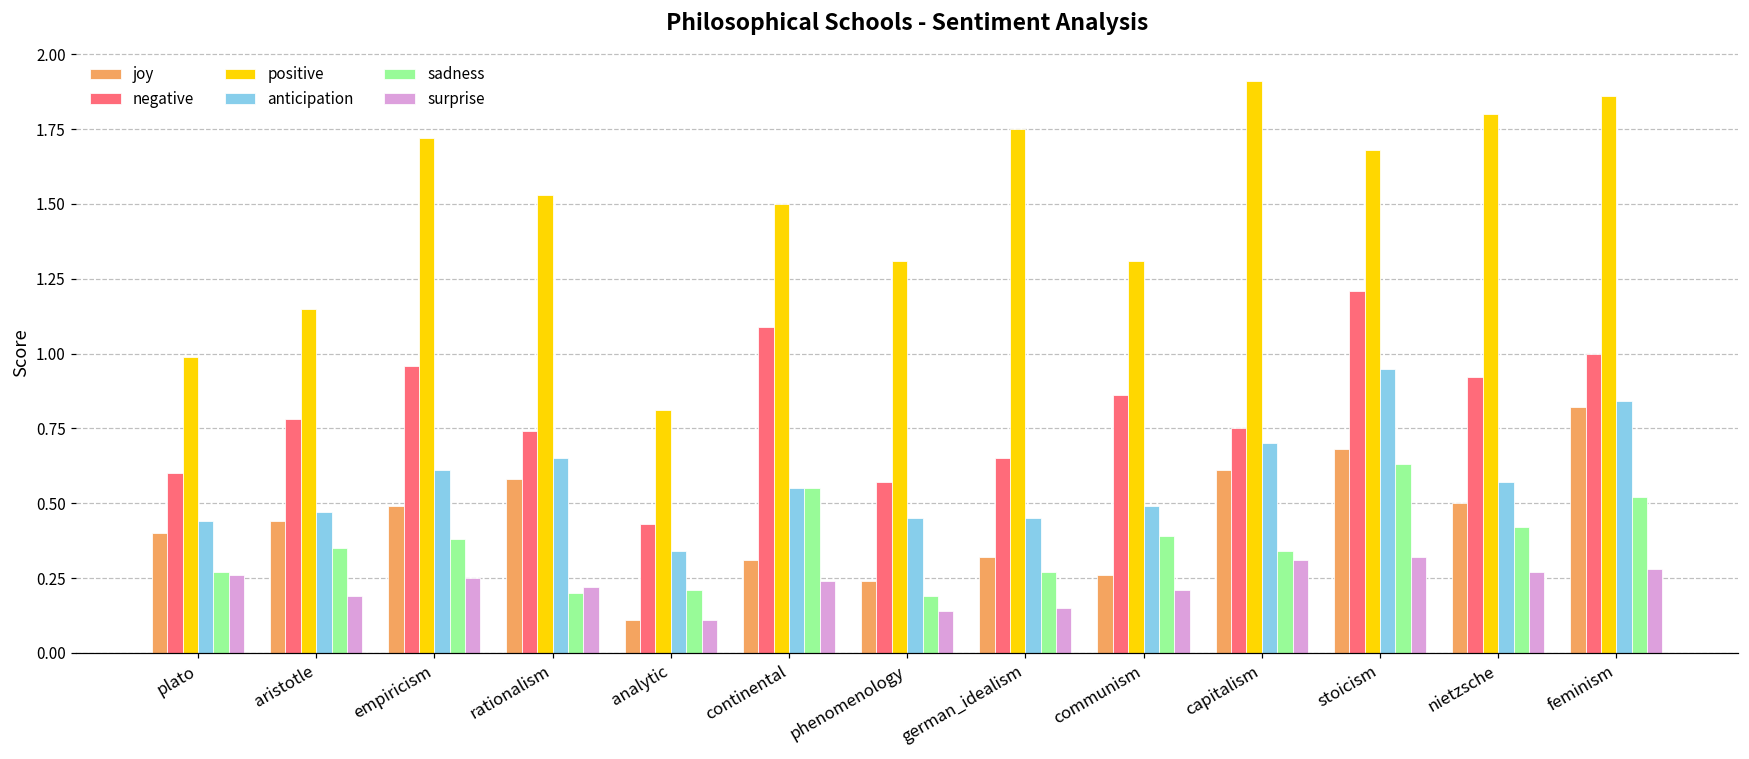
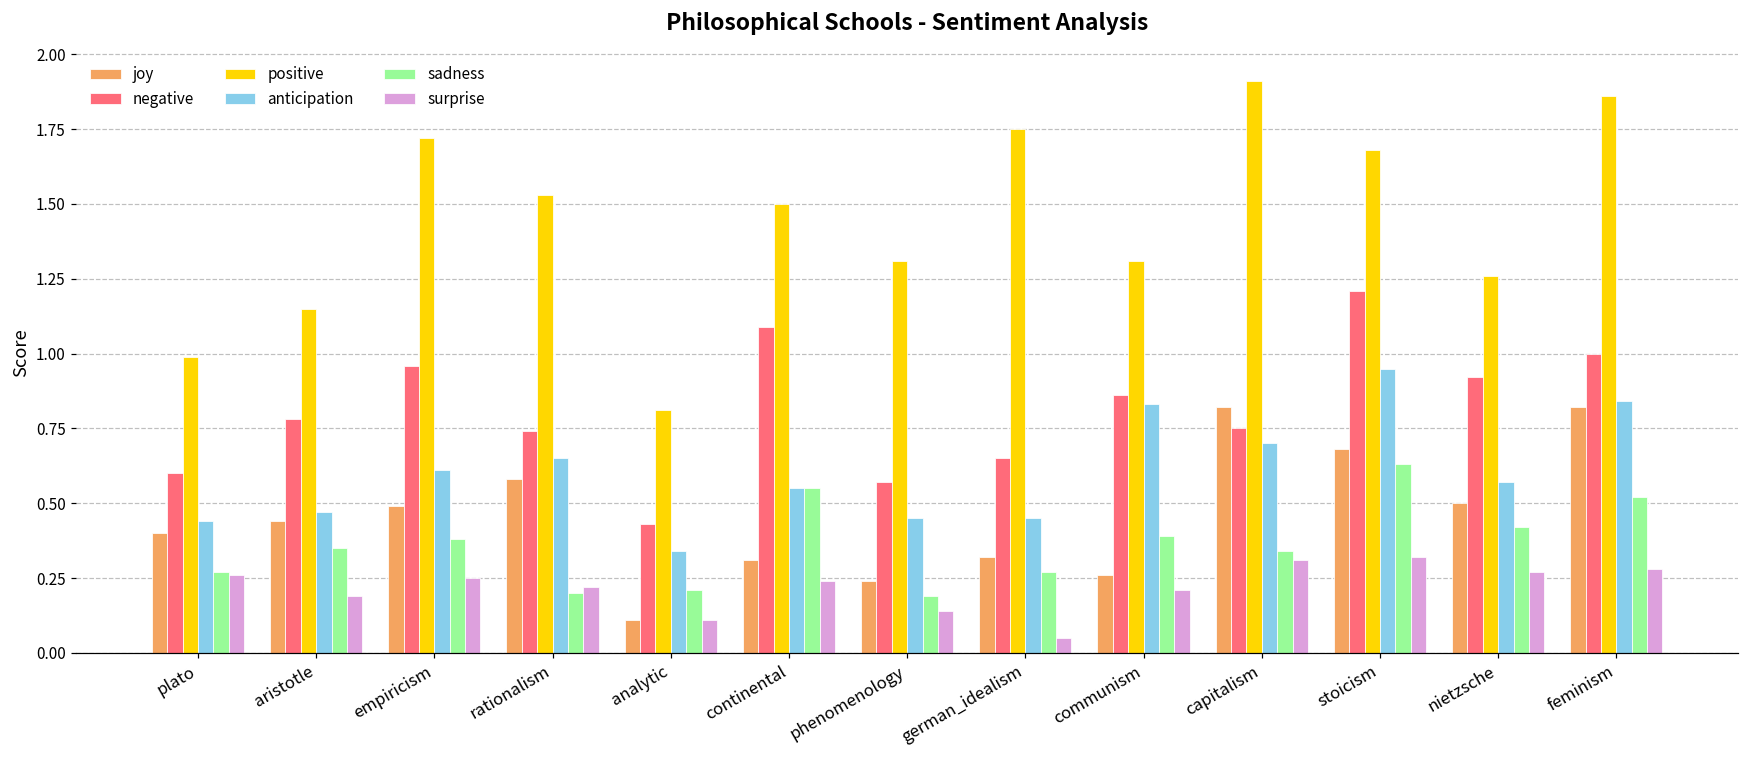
surprise, german_idealism: 0.15 -> 0.05
anticipation, communism: 0.49 -> 0.83
joy, capitalism: 0.61 -> 0.82
positive, nietzsche: 1.80 -> 1.26
